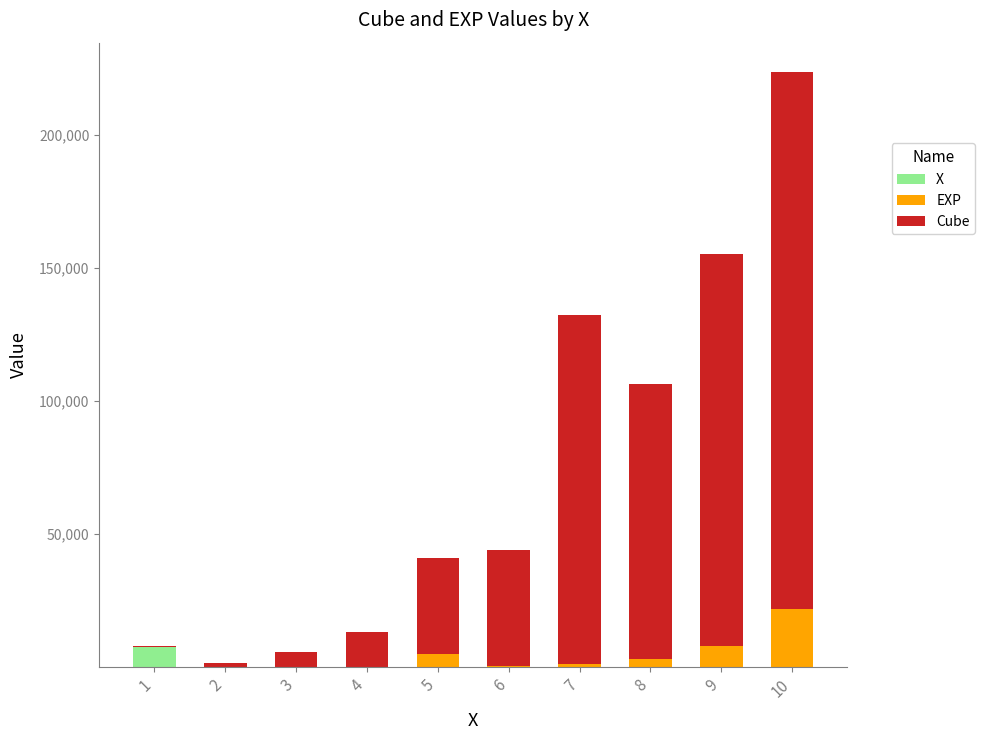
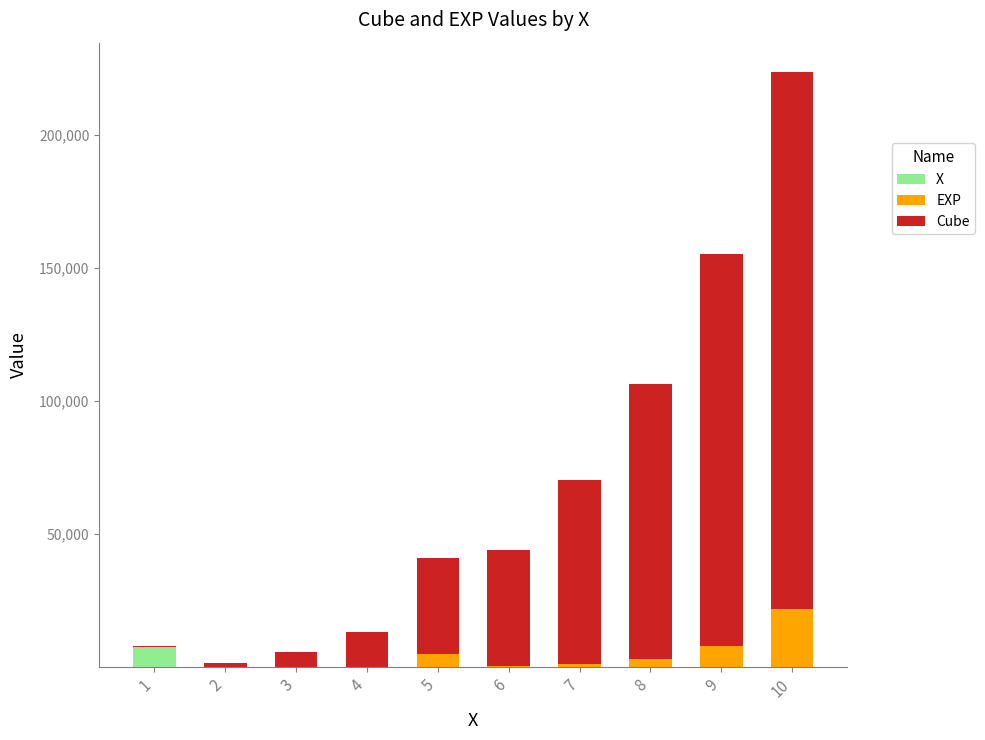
Cube, 7: 131,000 -> 69,000
